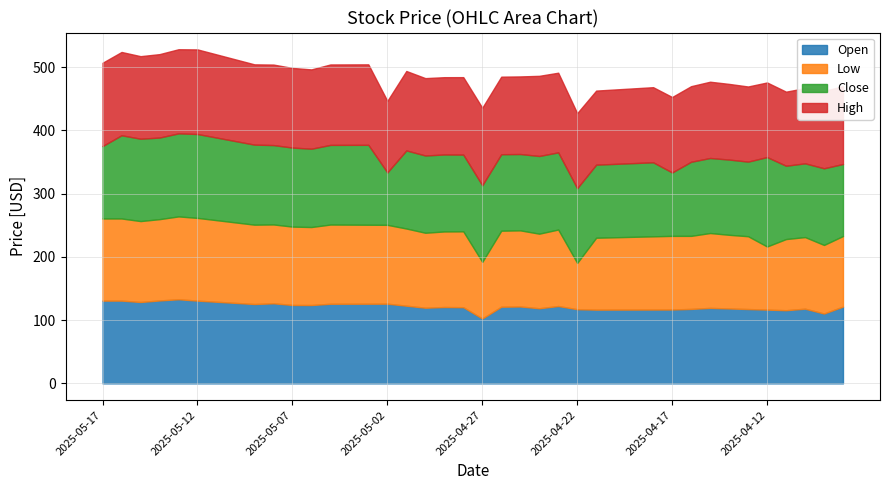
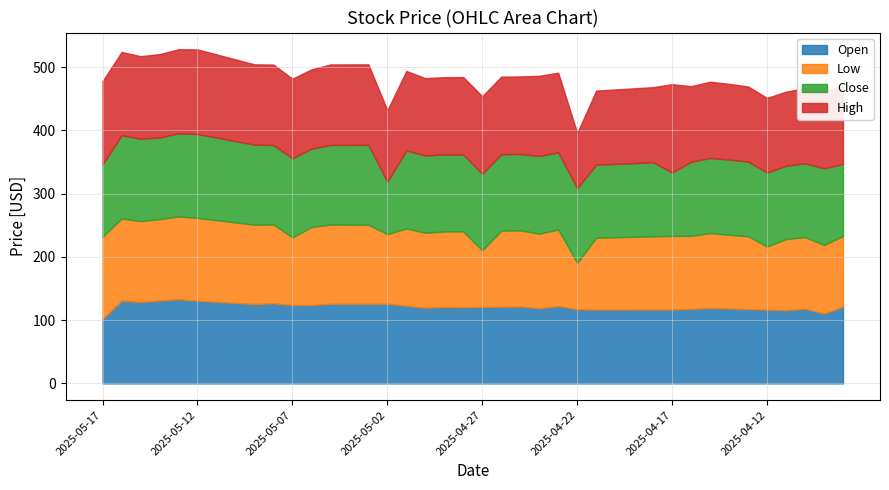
Open, 2025-05-17: 130 -> 100
Low, 2025-05-07: 120 -> 110
Low, 2025-05-02: 120 -> 110
Open, 2025-04-27: 100 -> 120
High, 2025-04-22: 120 -> 90
High, 2025-04-17: 120 -> 140
Close, 2025-04-12: 140 -> 120
